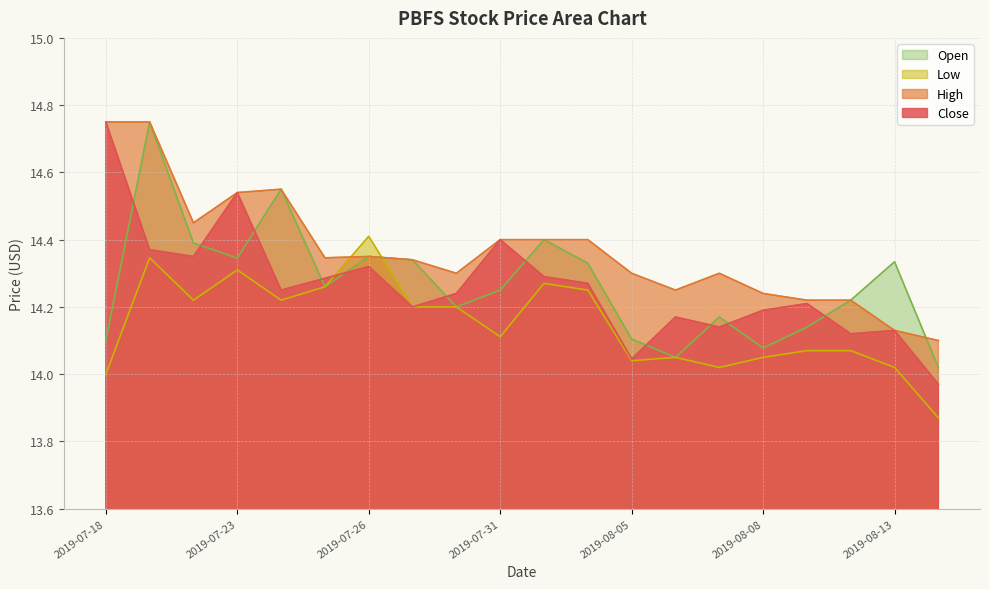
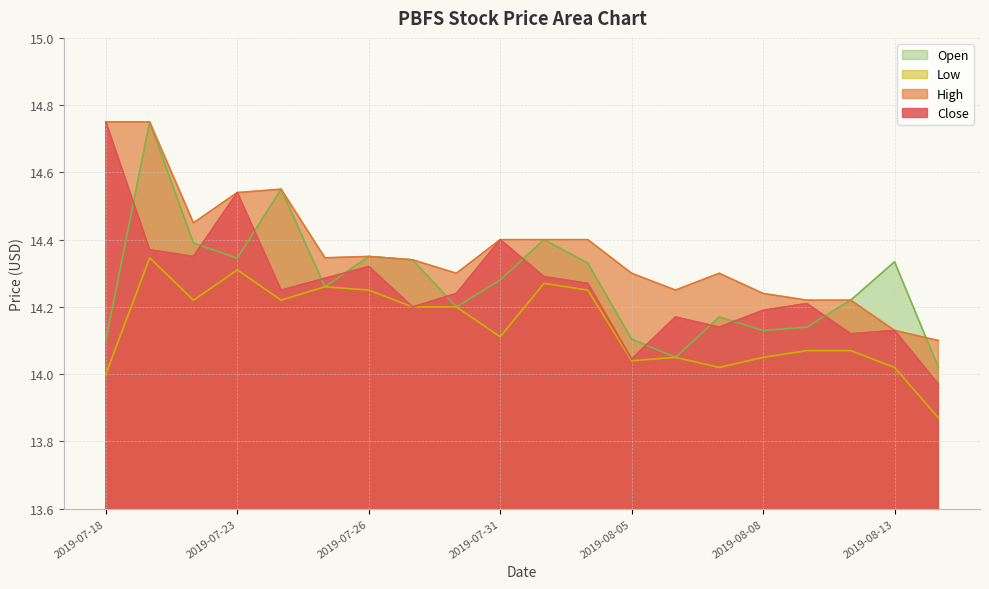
Low, 2019-07-26: 14.41 -> 14.25
Open, 2019-07-31: 14.25 -> 14.28
Open, 2019-08-08: 14.08 -> 14.13
